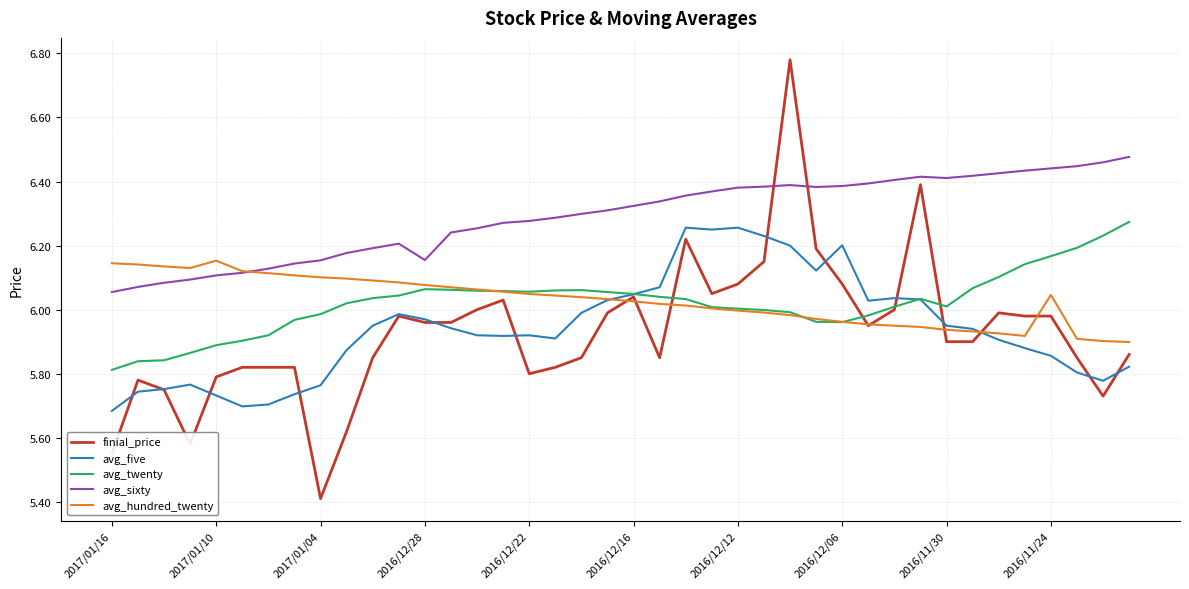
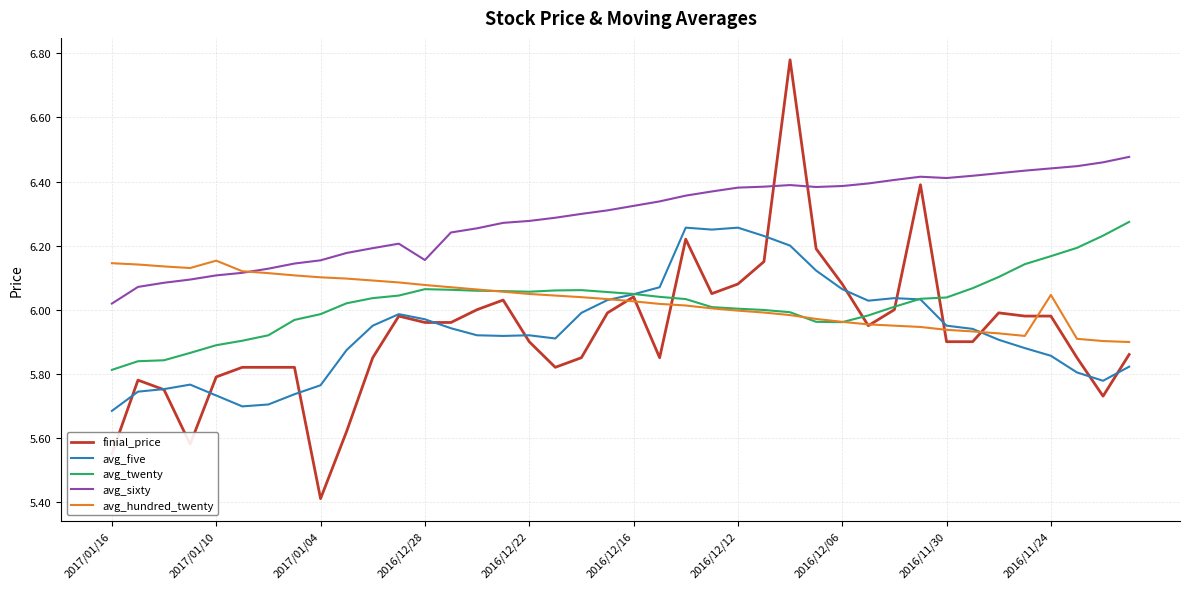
avg_sixty, 2017/01/16: 6.06 -> 6.02
finial_price, 2016/12/22: 5.8 -> 5.9
avg_five, 2016/12/06: 6.20 -> 6.06
avg_twenty, 2016/11/30: 6.01 -> 6.04
